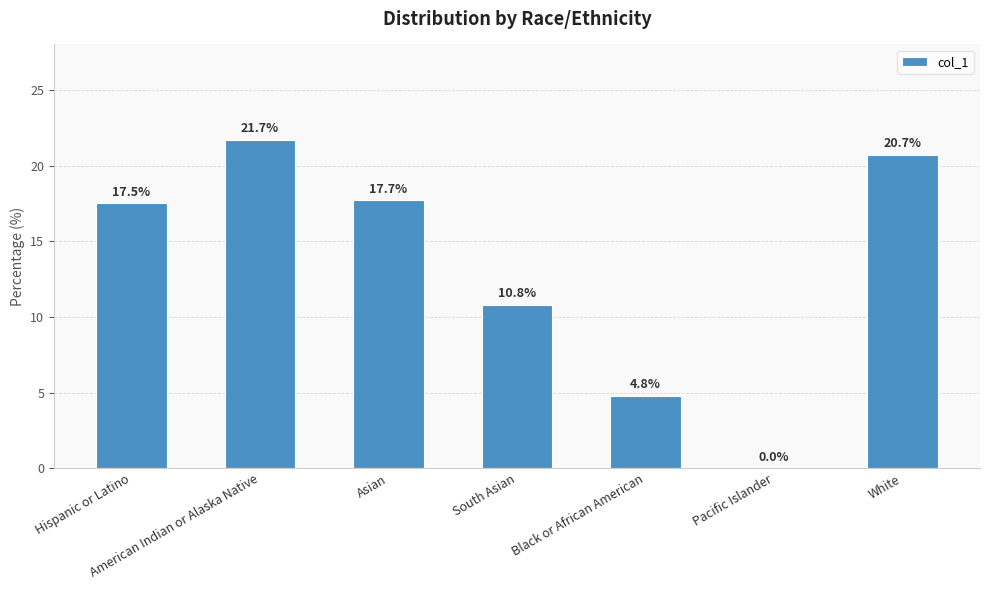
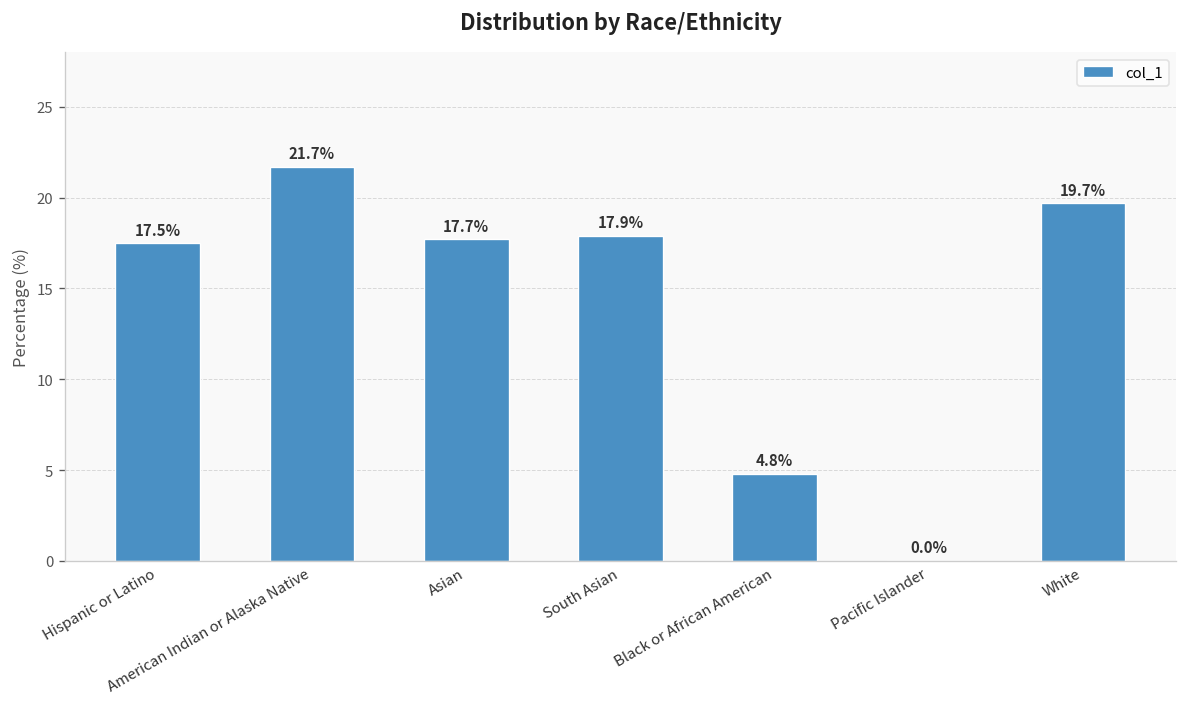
South Asian: 10.8% -> 17.9%
White: 20.7% -> 19.7%
